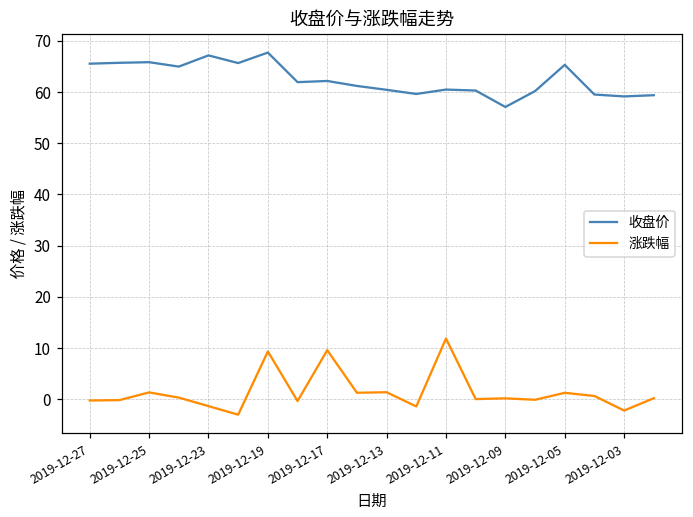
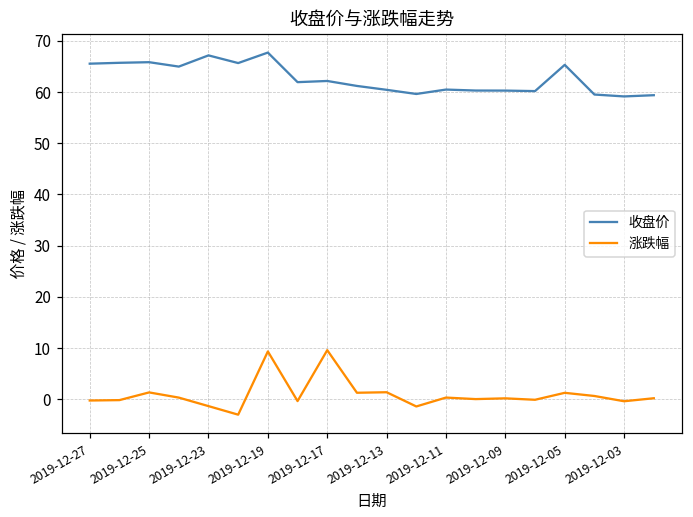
涨跌幅, 2019-12-11: 12 -> 0
收盘价, 2019-12-09: 57 -> 60
涨跌幅, 2019-12-03: -2 -> 0
